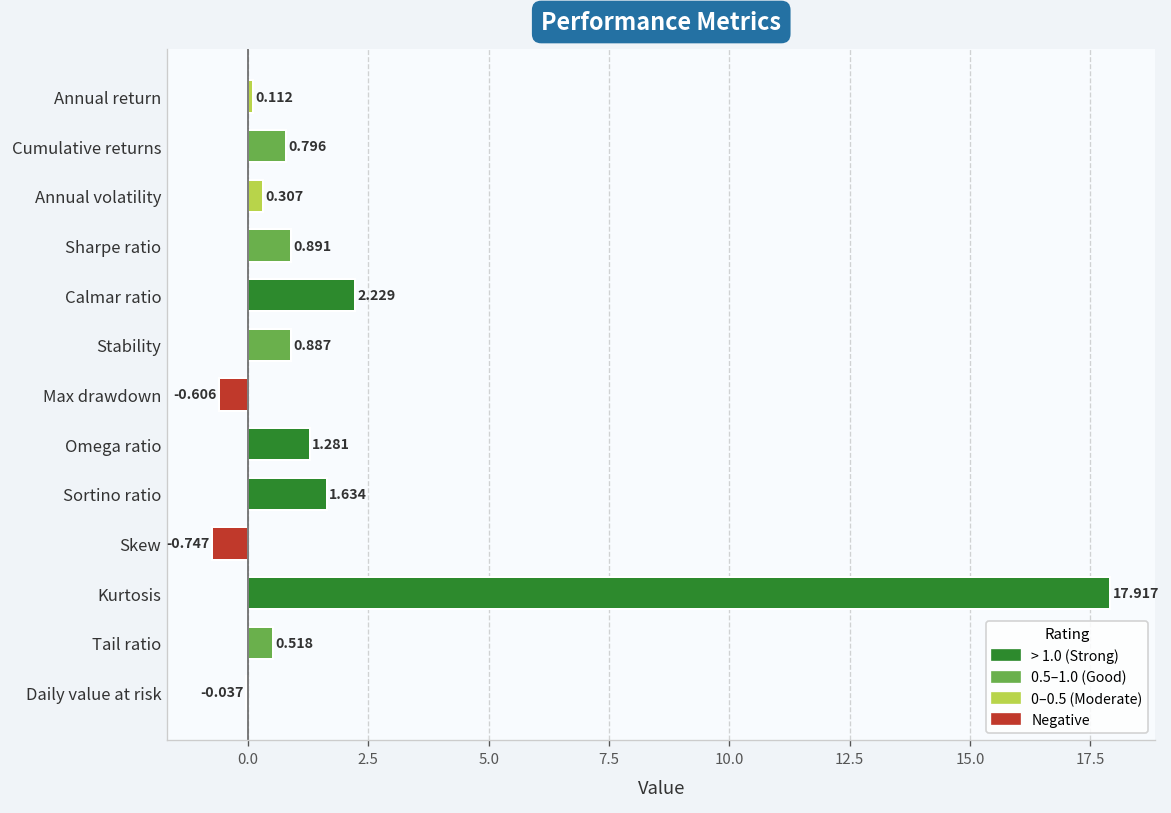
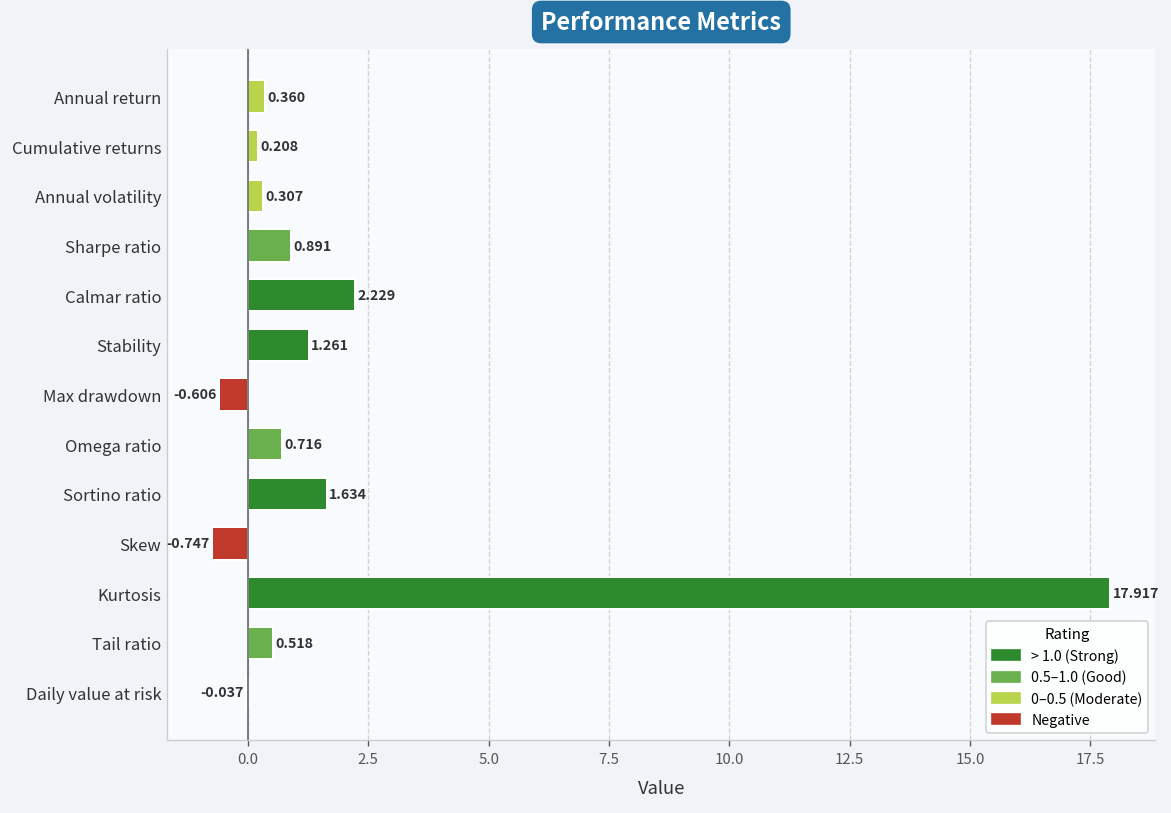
Annual return: 0.112 -> 0.360
Cumulative returns: 0.796 -> 0.208
Stability: 0.887 -> 1.261
Omega ratio: 1.281 -> 0.716
